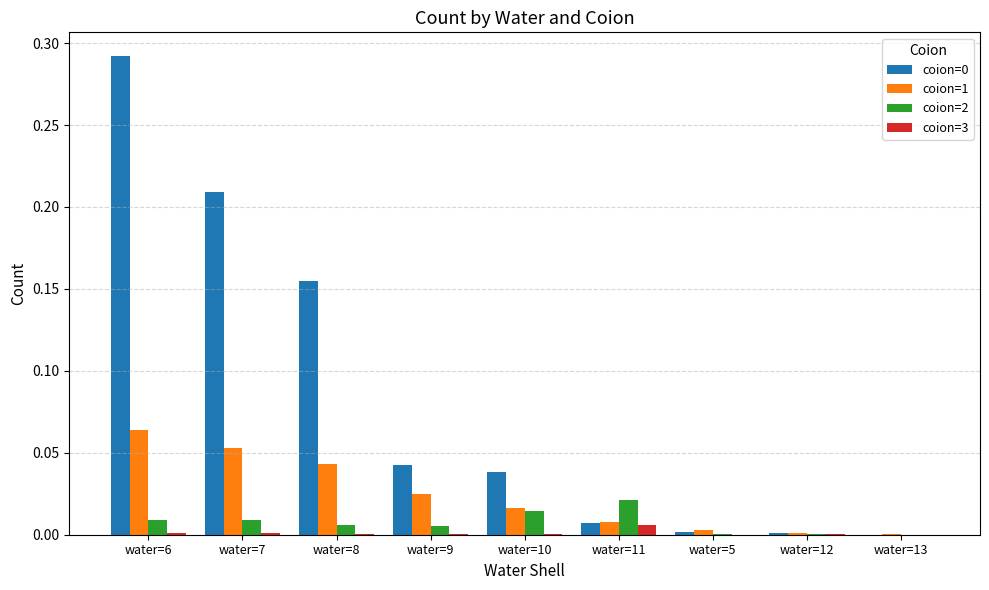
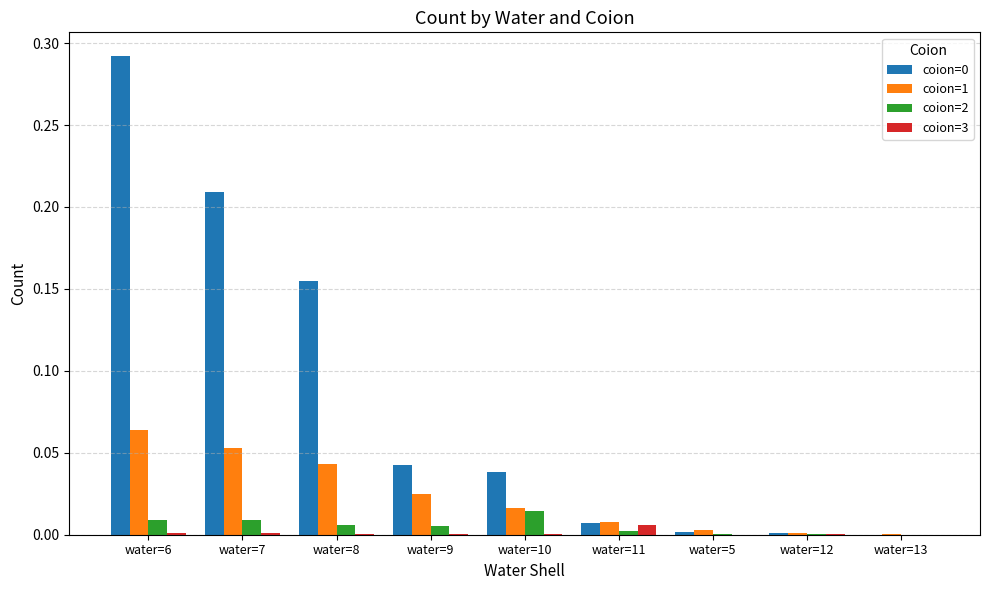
coion=2, water=11: 0.021 -> 0.002
